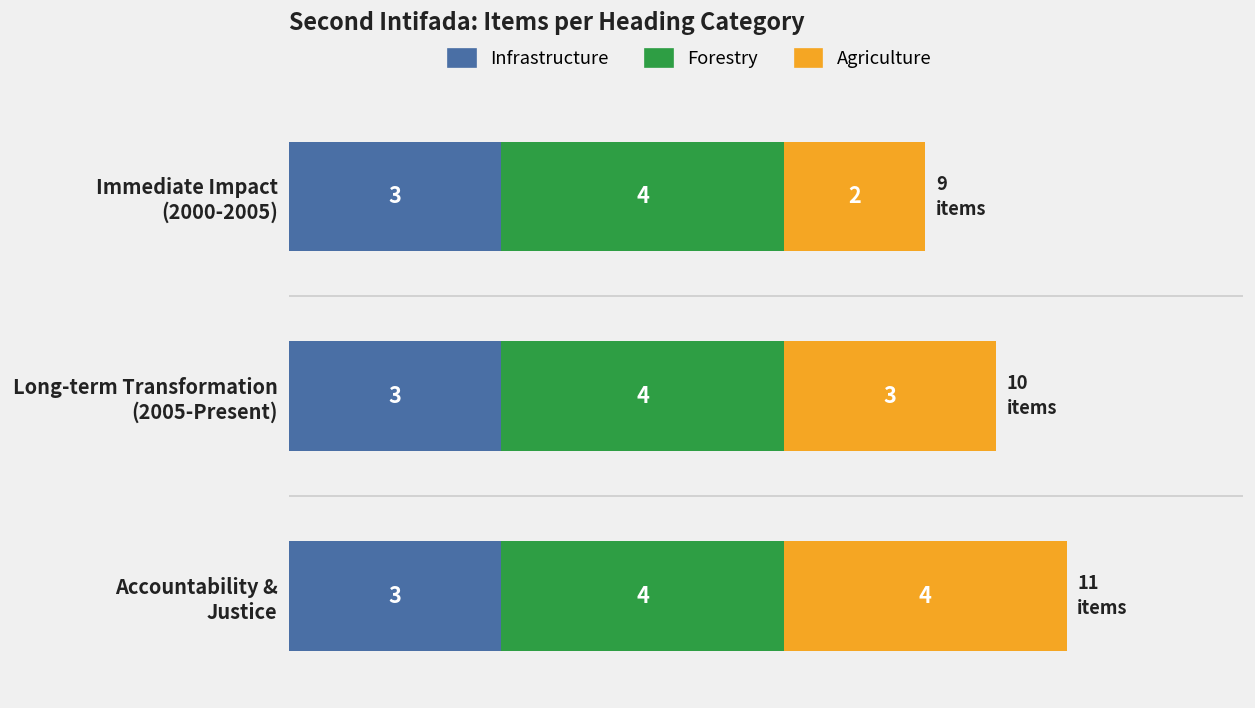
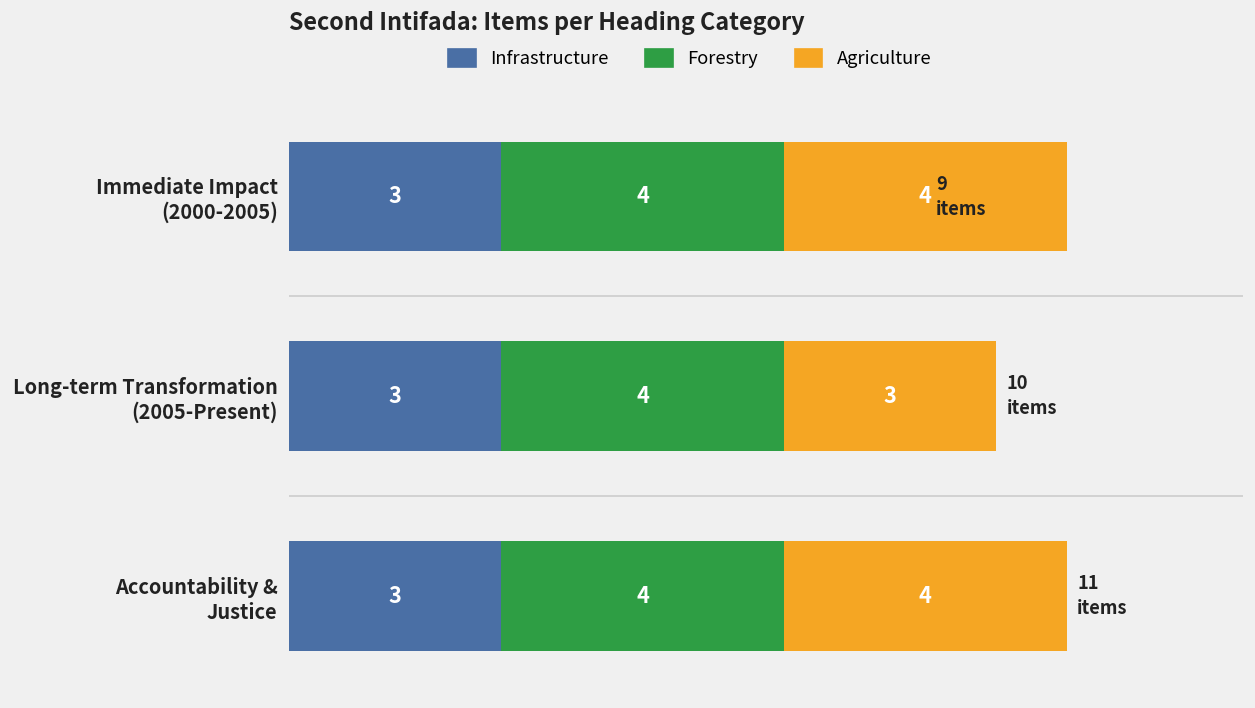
Agriculture, Immediate Impact (2000-2005): 2 -> 4
